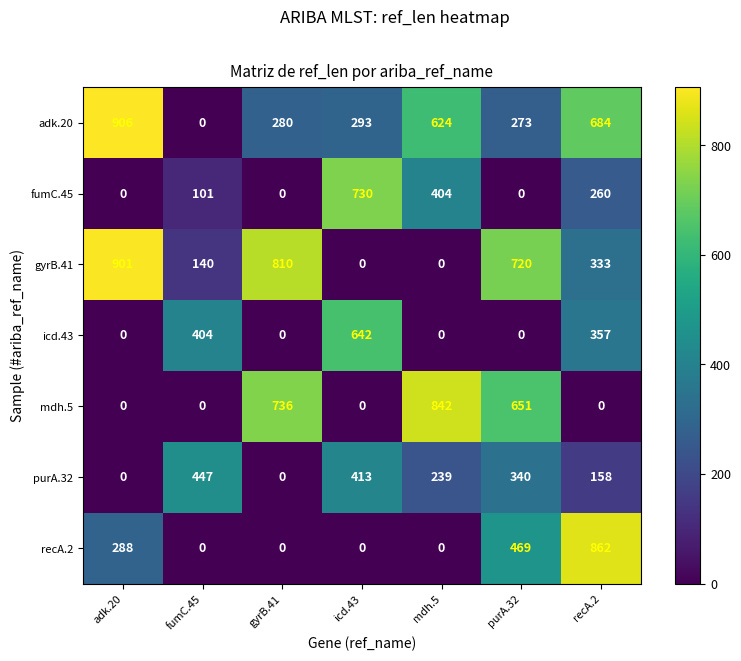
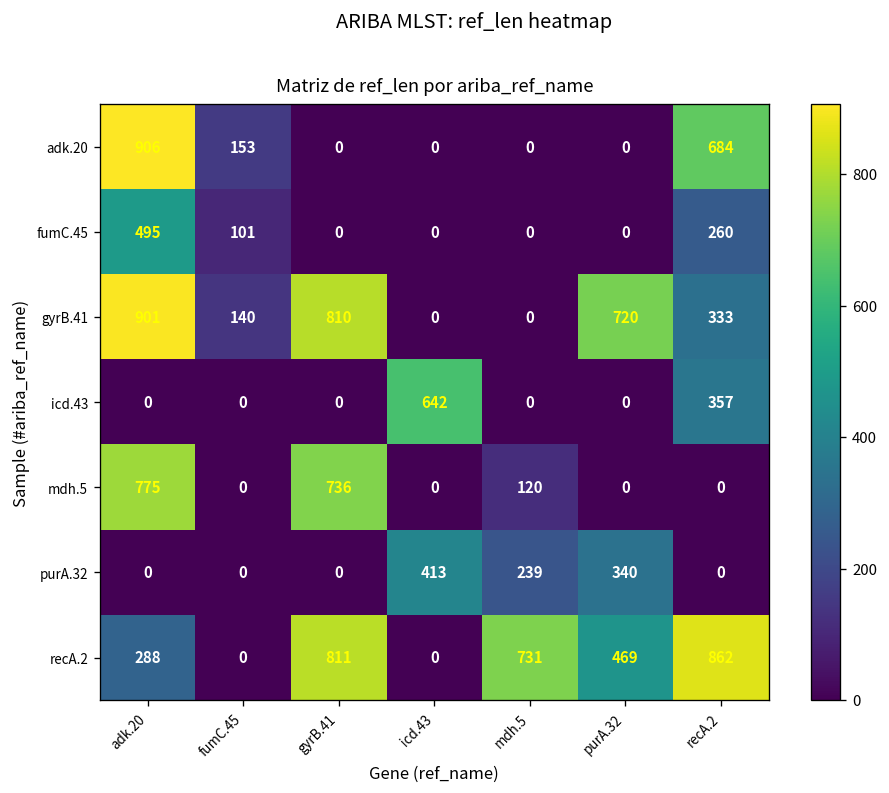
adk.20, fumC.45: 0 -> 153
adk.20, gyrB.41: 280 -> 0
adk.20, icd.43: 293 -> 0
adk.20, mdh.5: 624 -> 0
adk.20, purA.32: 273 -> 0
fumC.45, adk.20: 0 -> 495
fumC.45, icd.43: 730 -> 0
fumC.45, mdh.5: 404 -> 0
icd.43, fumC.45: 404 -> 0
mdh.5, adk.20: 0 -> 775
mdh.5, mdh.5: 842 -> 120
mdh.5, purA.32: 651 -> 0
purA.32, fumC.45: 447 -> 0
purA.32, recA.2: 158 -> 0
recA.2, gyrB.41: 0 -> 811
recA.2, mdh.5: 0 -> 731
